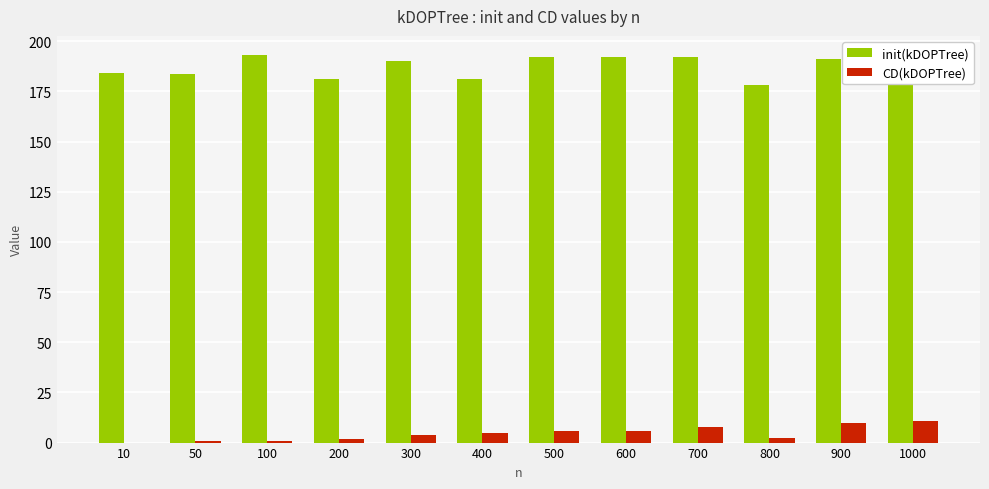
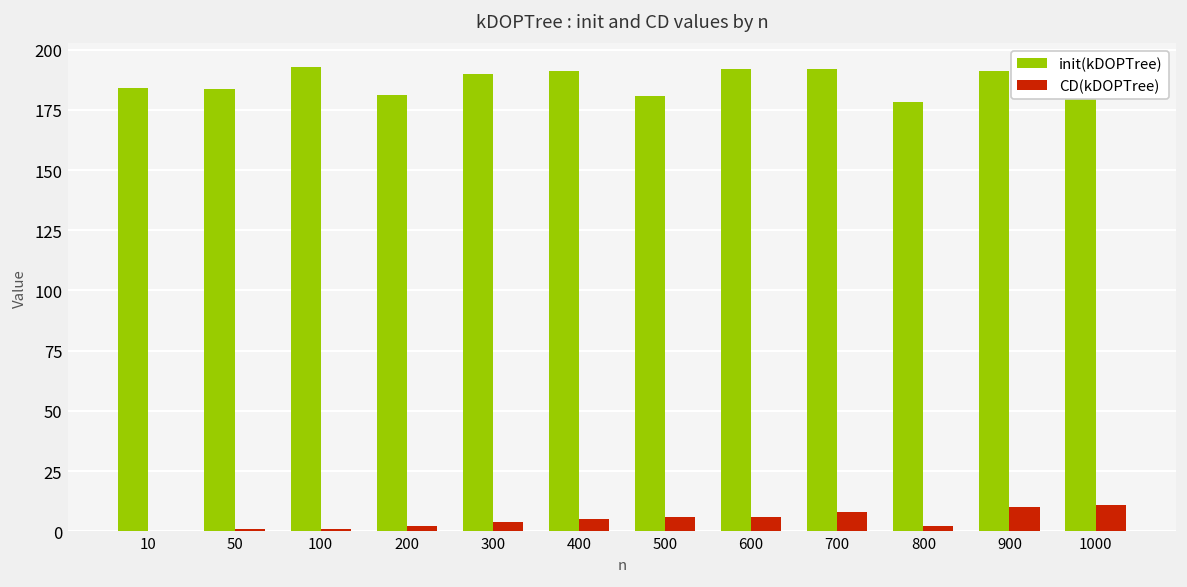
init(kDOPTree), 400: 181 -> 191
init(kDOPTree), 500: 192 -> 181
